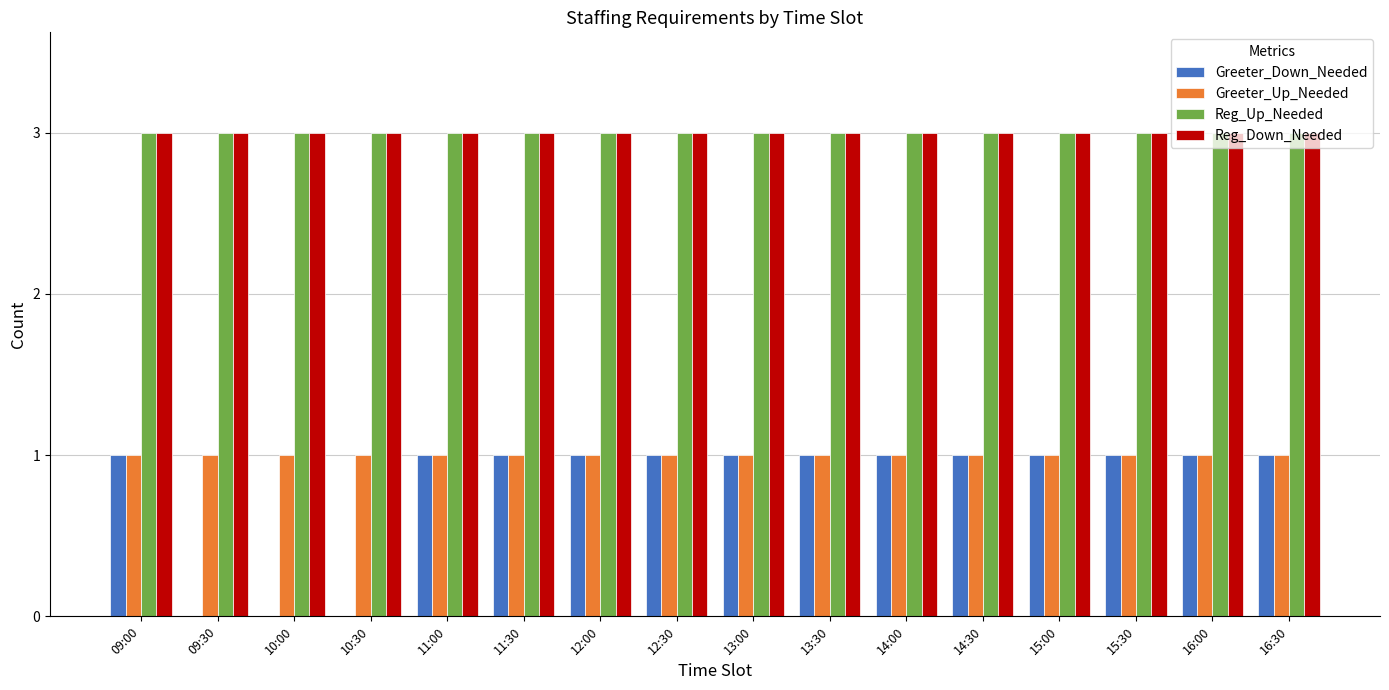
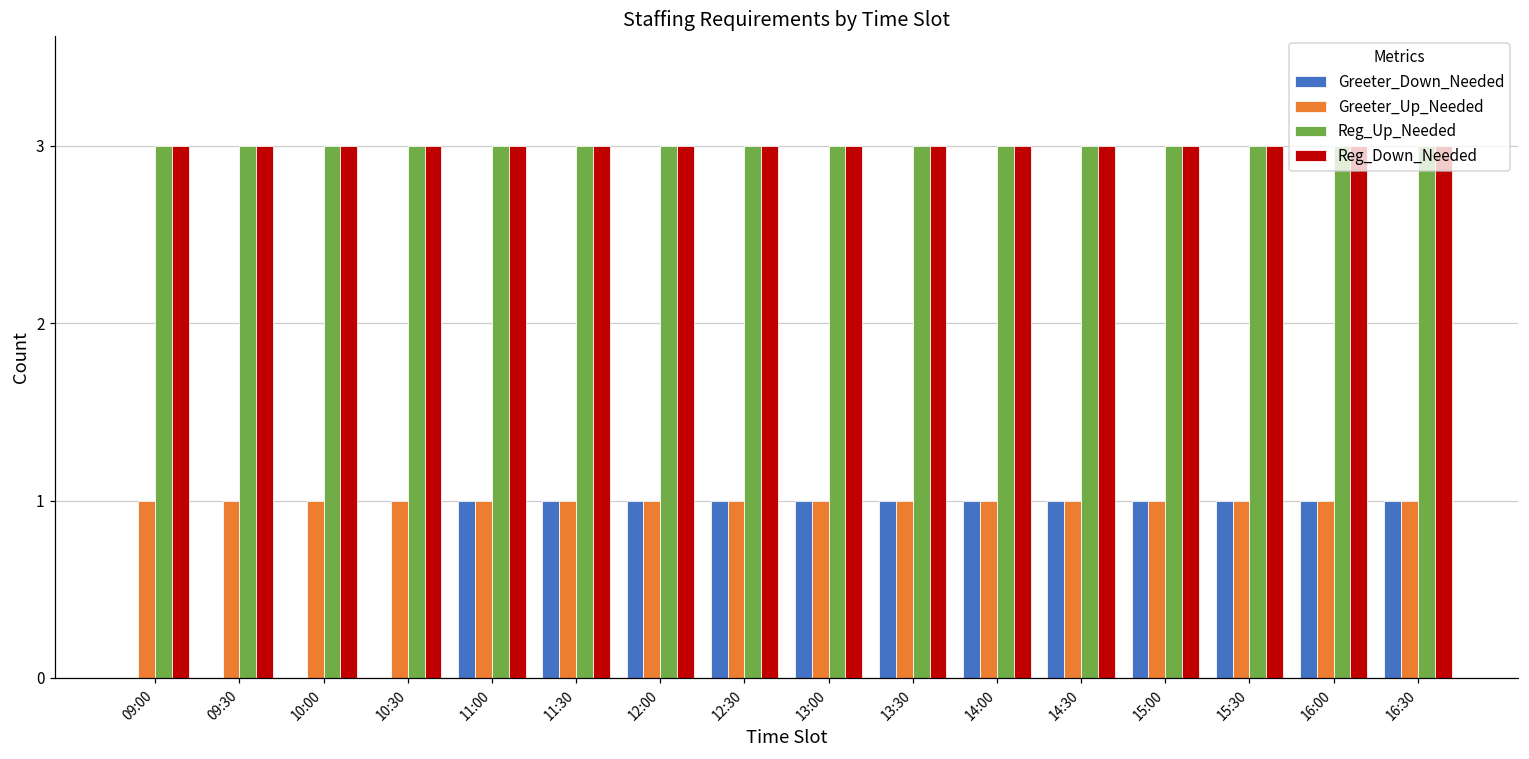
Greeter_Down_Needed, 09:00: 1 -> 0
